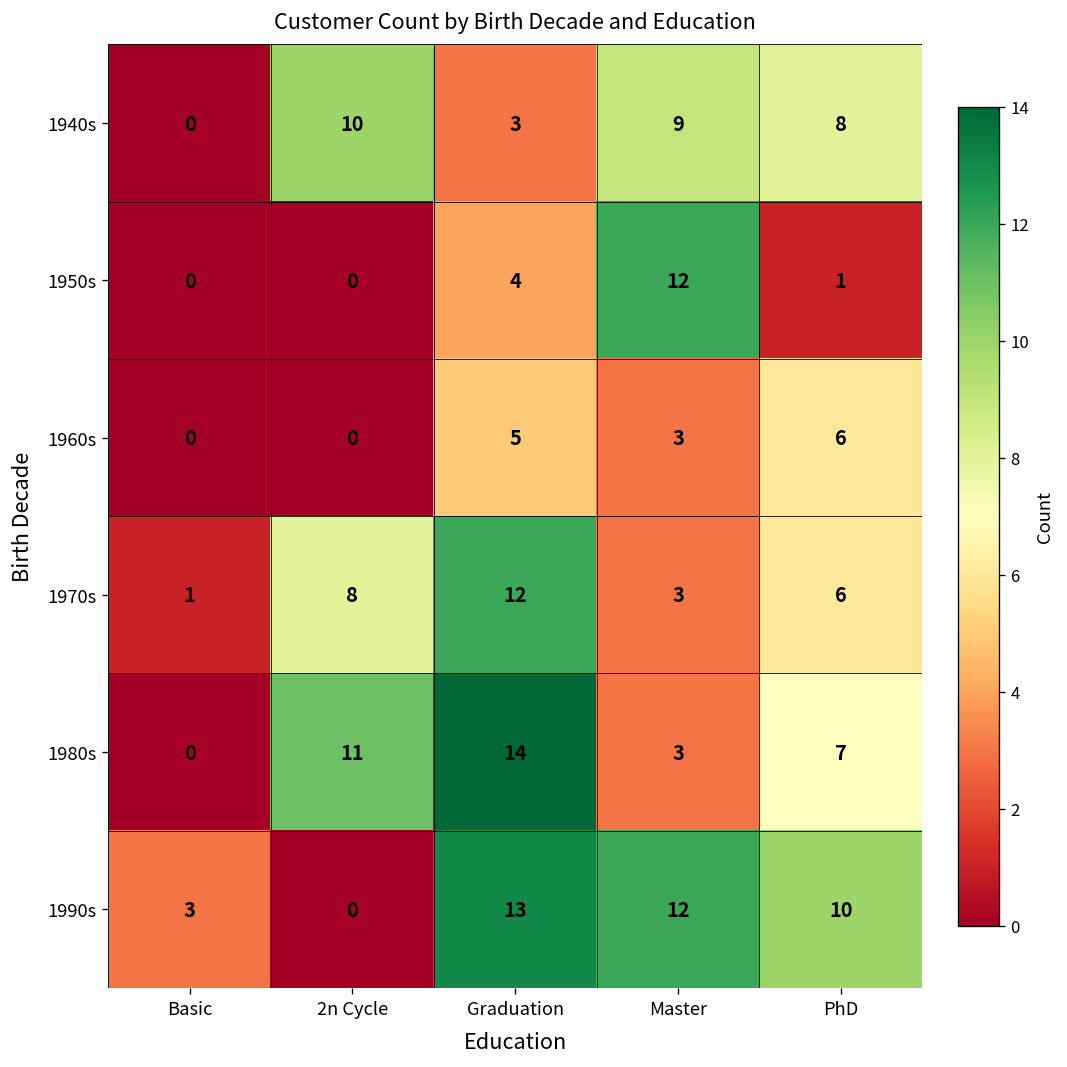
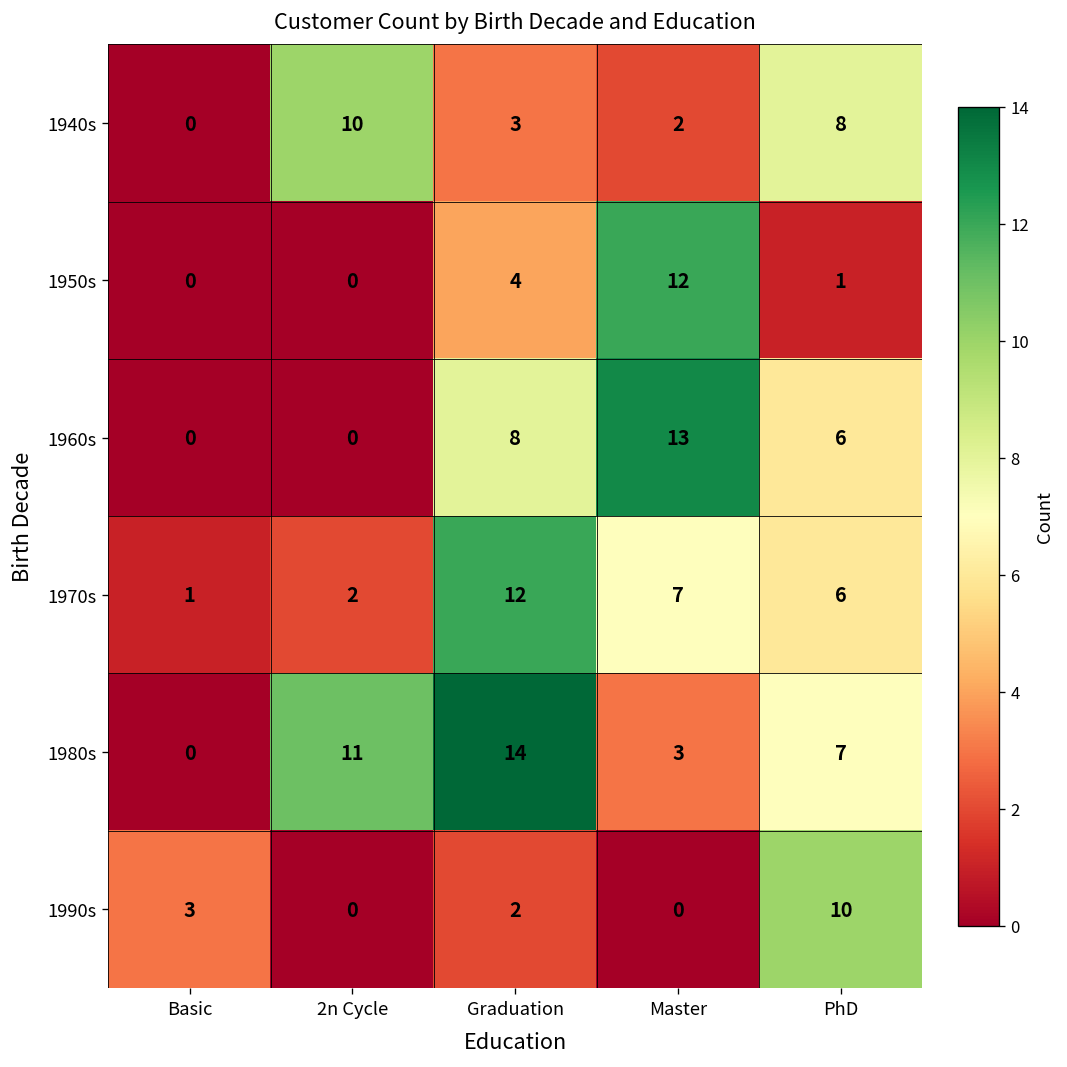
1940s, Master: 9 -> 2
1960s, Graduation: 5 -> 8
1960s, Master: 3 -> 13
1970s, 2n Cycle: 8 -> 2
1970s, Master: 3 -> 7
1990s, Graduation: 13 -> 2
1990s, Master: 12 -> 0
